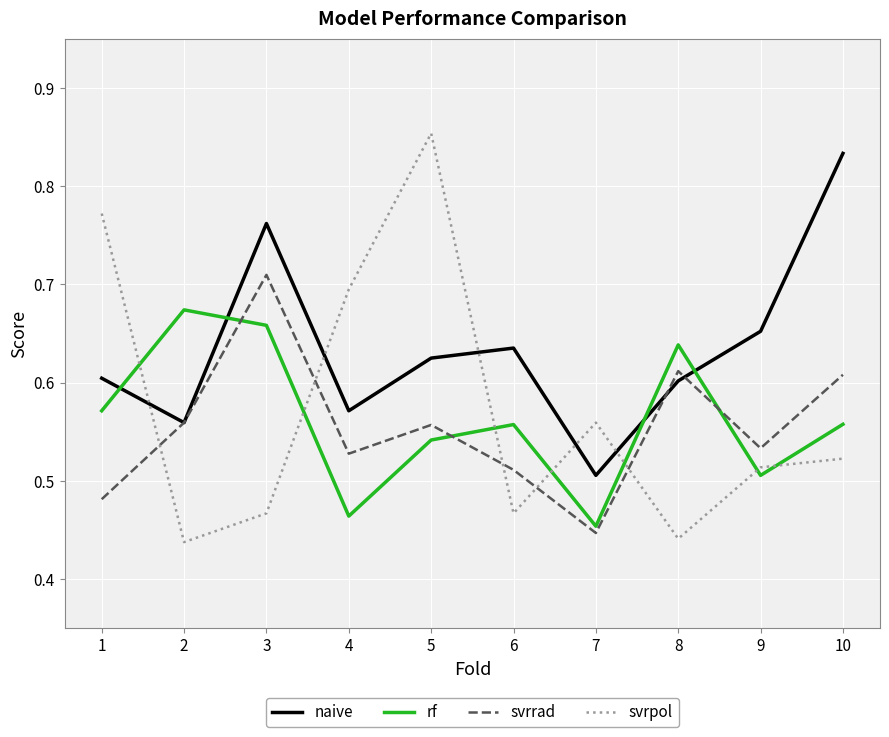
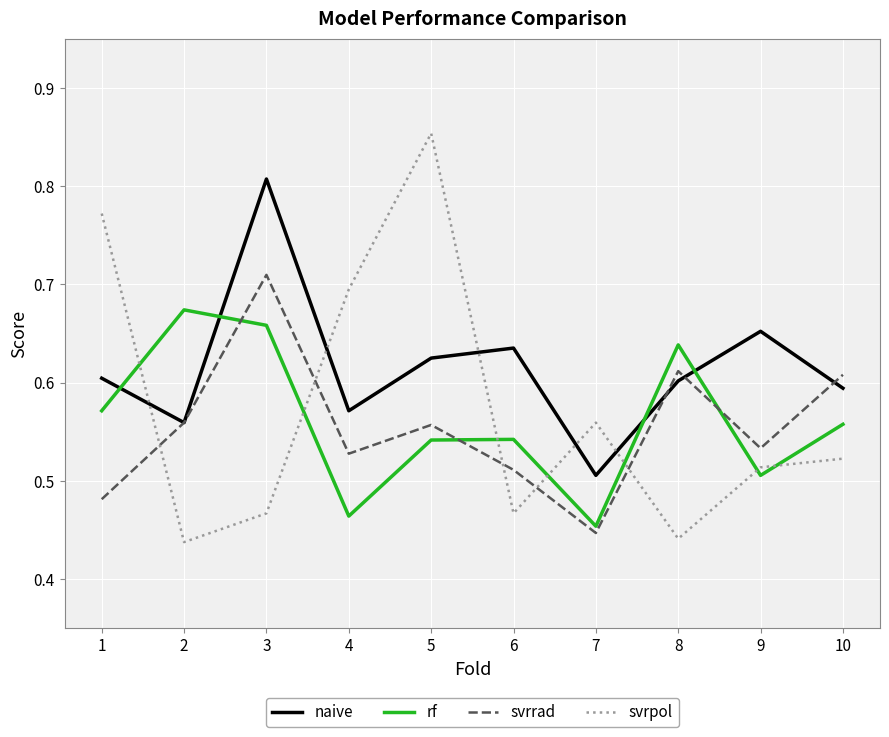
naive, 3: 0.76 -> 0.81
rf, 6: 0.56 -> 0.54
naive, 10: 0.83 -> 0.59
